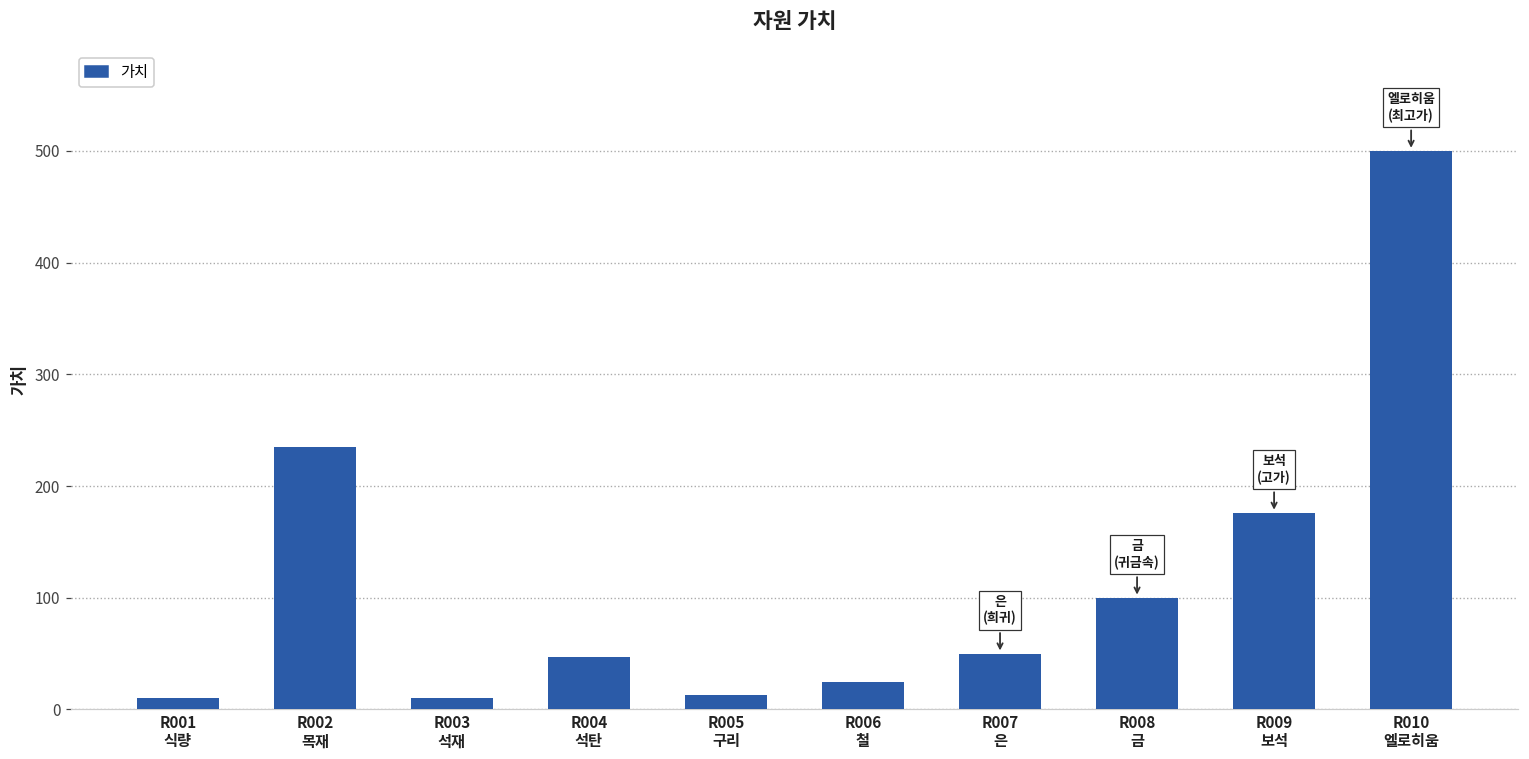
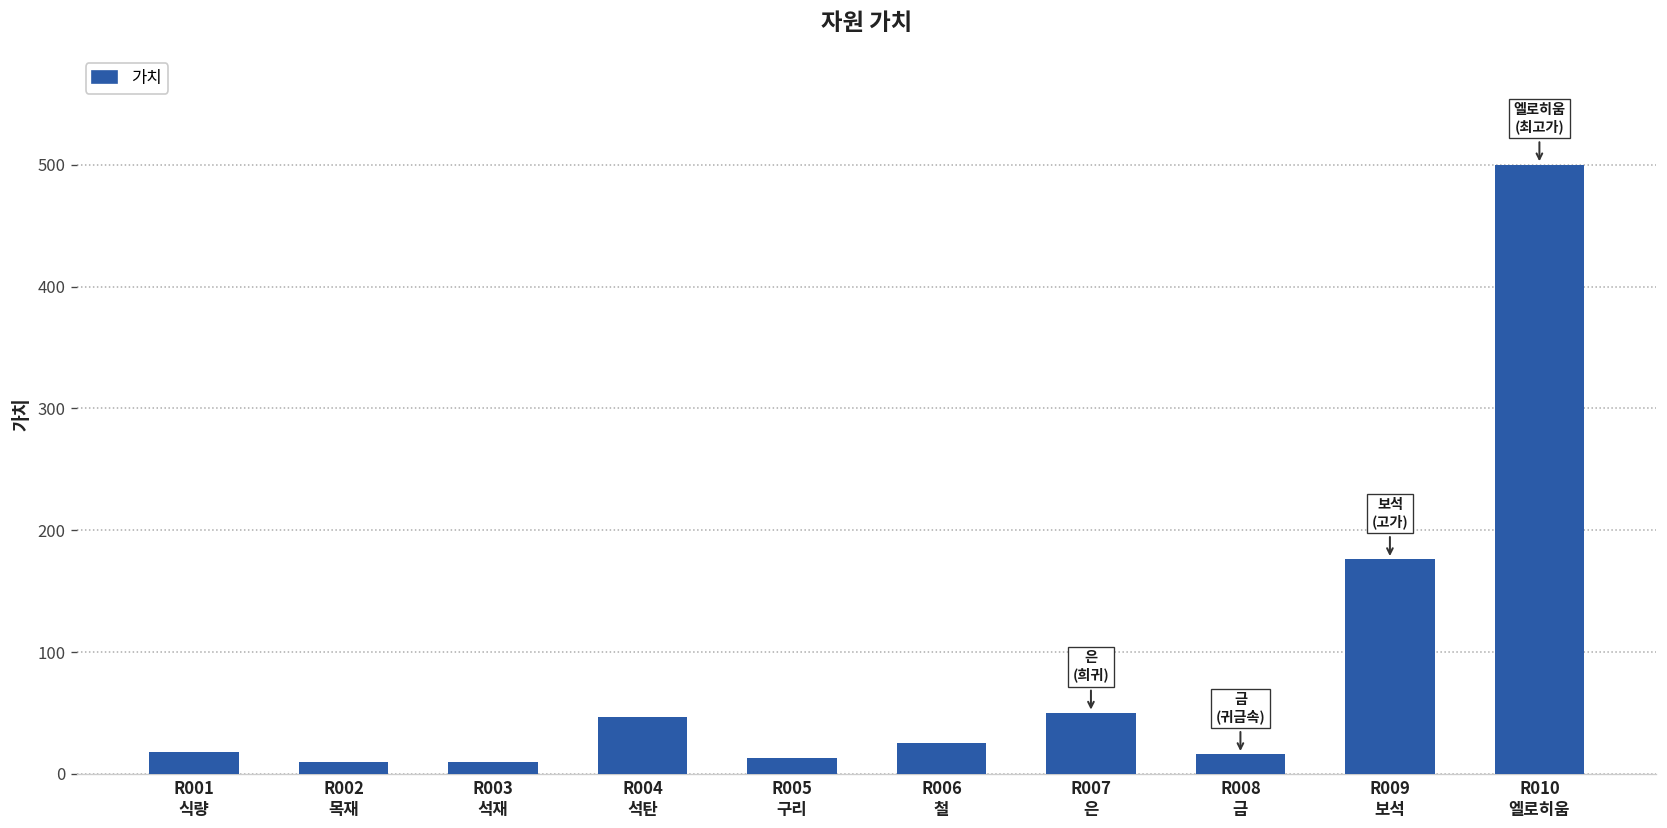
R001 식량: 10 -> 18
R002 목재: 235 -> 10
R008 금: 100 -> 16
